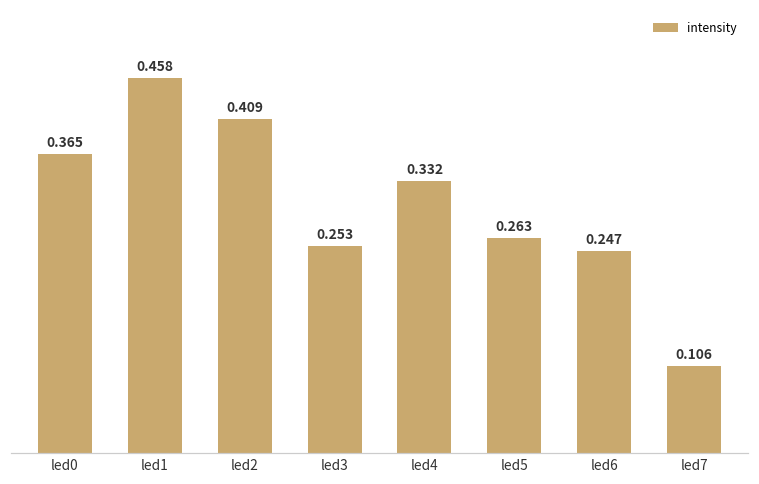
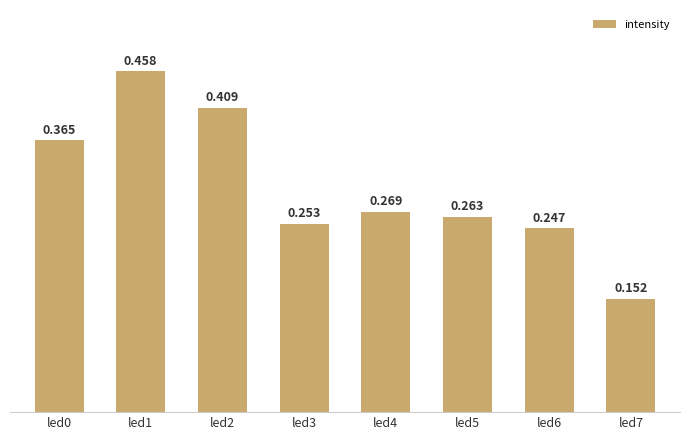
led4: 0.332 -> 0.269
led7: 0.106 -> 0.152
